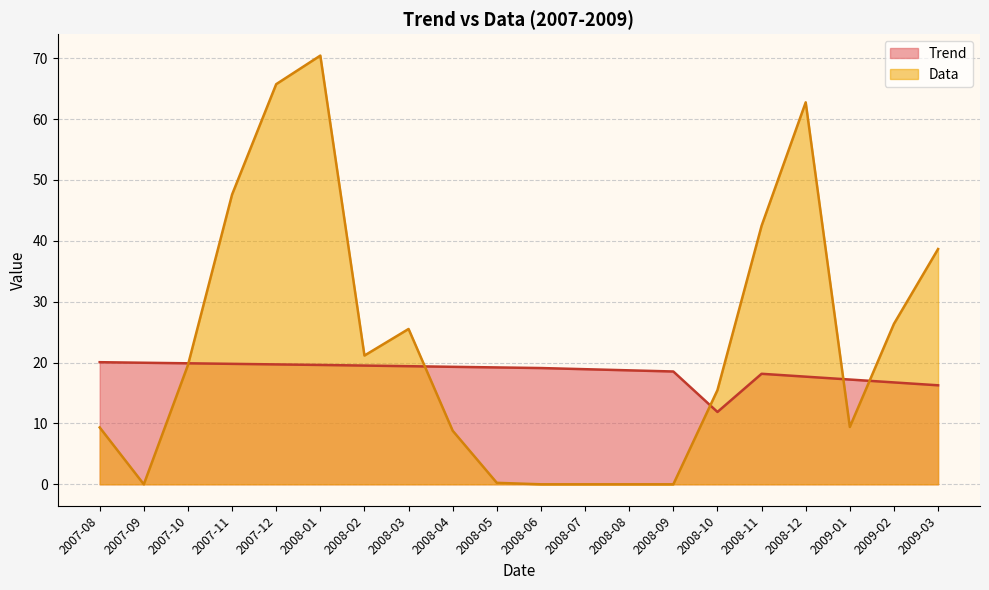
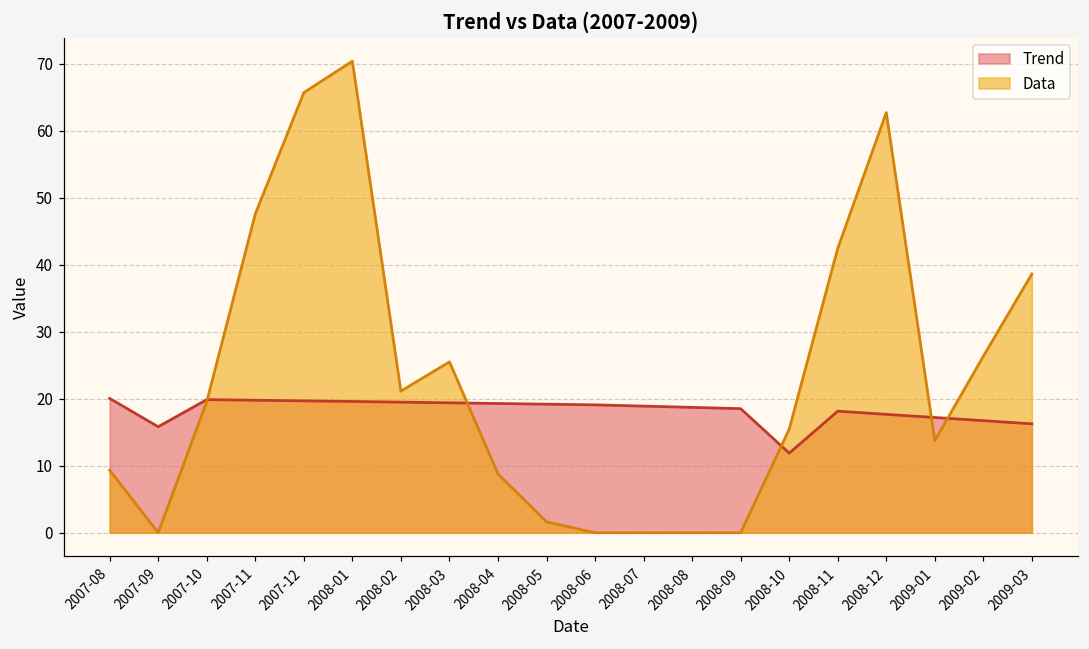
Trend, 2007-09: 20 -> 16
Data, 2008-05: 0 -> 2
Data, 2009-01: 9 -> 14
